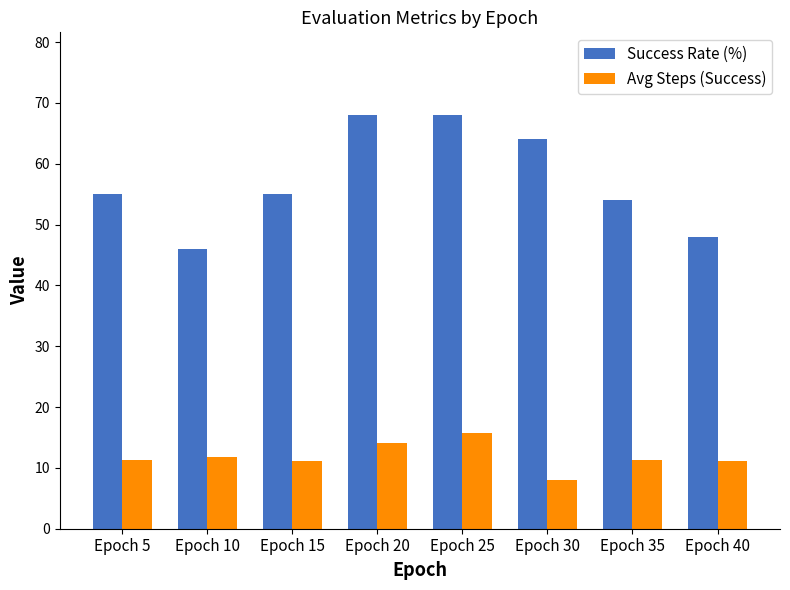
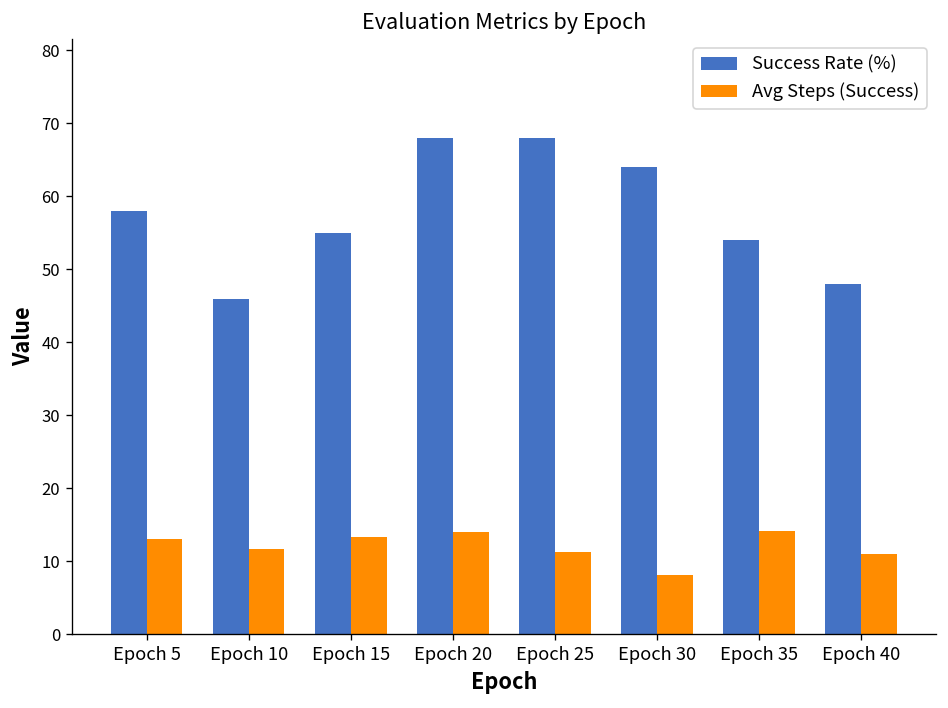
Success Rate (%), Epoch 5: 55 -> 58
Avg Steps (Success), Epoch 5: 11 -> 13
Avg Steps (Success), Epoch 15: 11 -> 13
Avg Steps (Success), Epoch 25: 16 -> 11
Avg Steps (Success), Epoch 35: 11 -> 14
